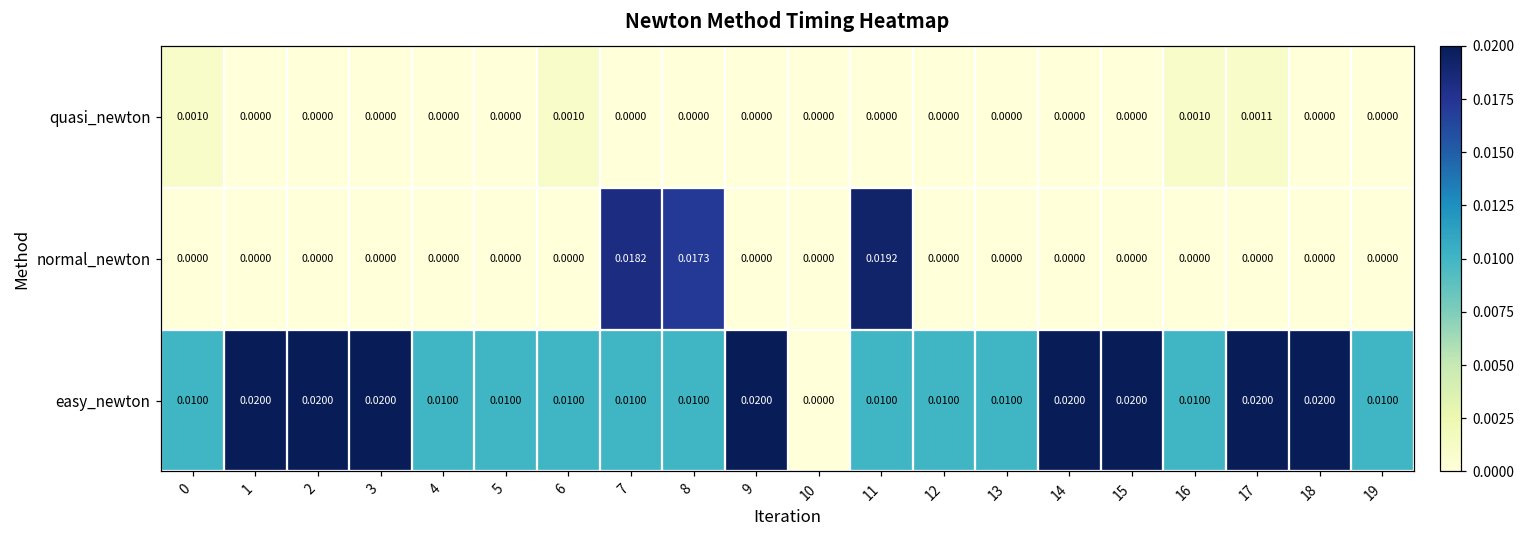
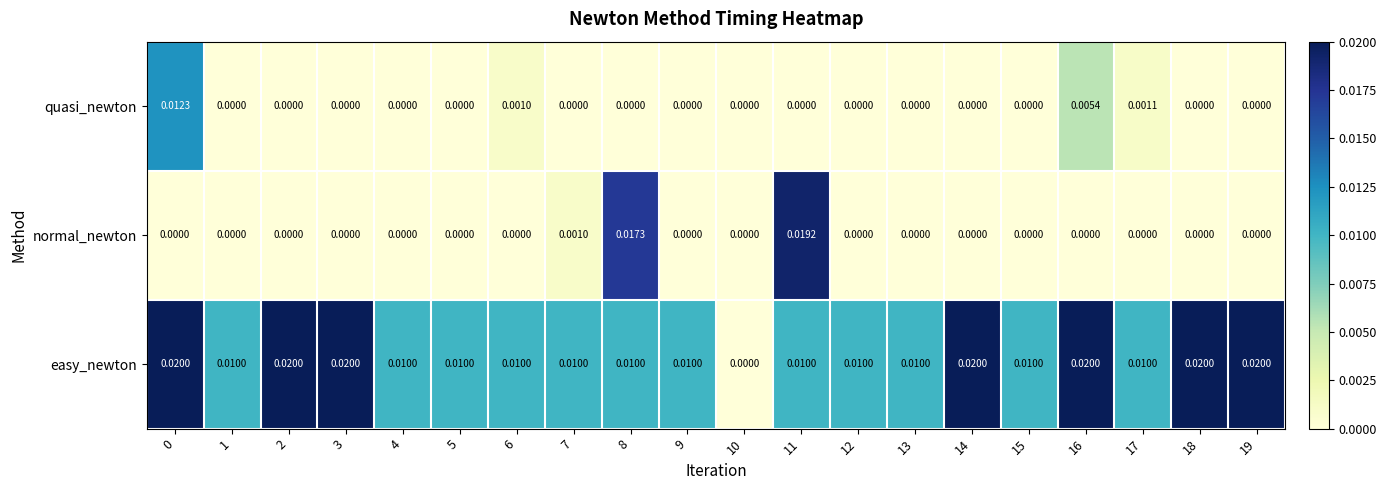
quasi_newton, 0: 0.0010 -> 0.0123
quasi_newton, 16: 0.0010 -> 0.0054
normal_newton, 7: 0.0182 -> 0.0010
easy_newton, 0: 0.0100 -> 0.0200
easy_newton, 1: 0.0200 -> 0.0100
easy_newton, 9: 0.0200 -> 0.0100
easy_newton, 15: 0.0200 -> 0.0100
easy_newton, 16: 0.0100 -> 0.0200
easy_newton, 17: 0.0200 -> 0.0100
easy_newton, 19: 0.0100 -> 0.0200
